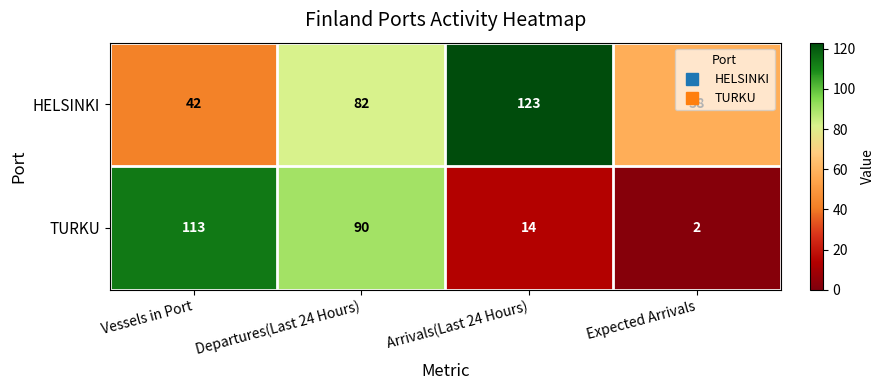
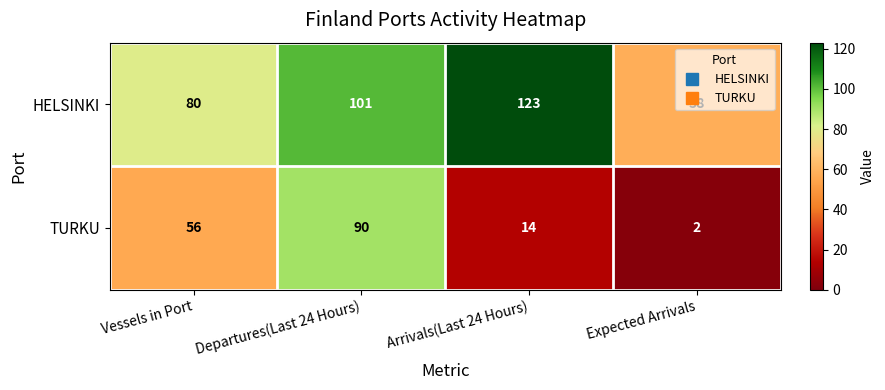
HELSINKI, Vessels in Port: 42 -> 80
HELSINKI, Departures(Last 24 Hours): 82 -> 101
TURKU, Vessels in Port: 113 -> 56
